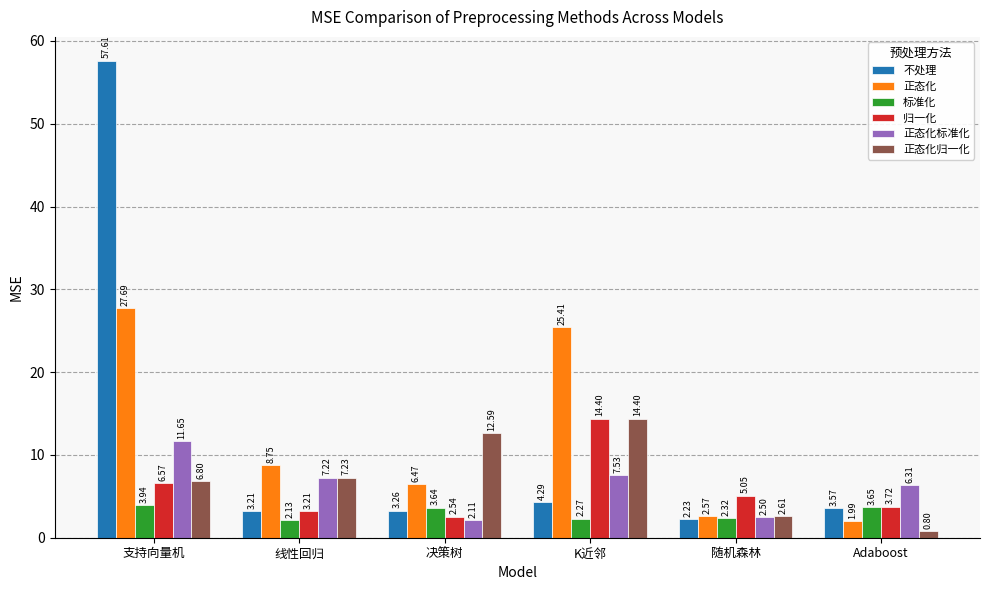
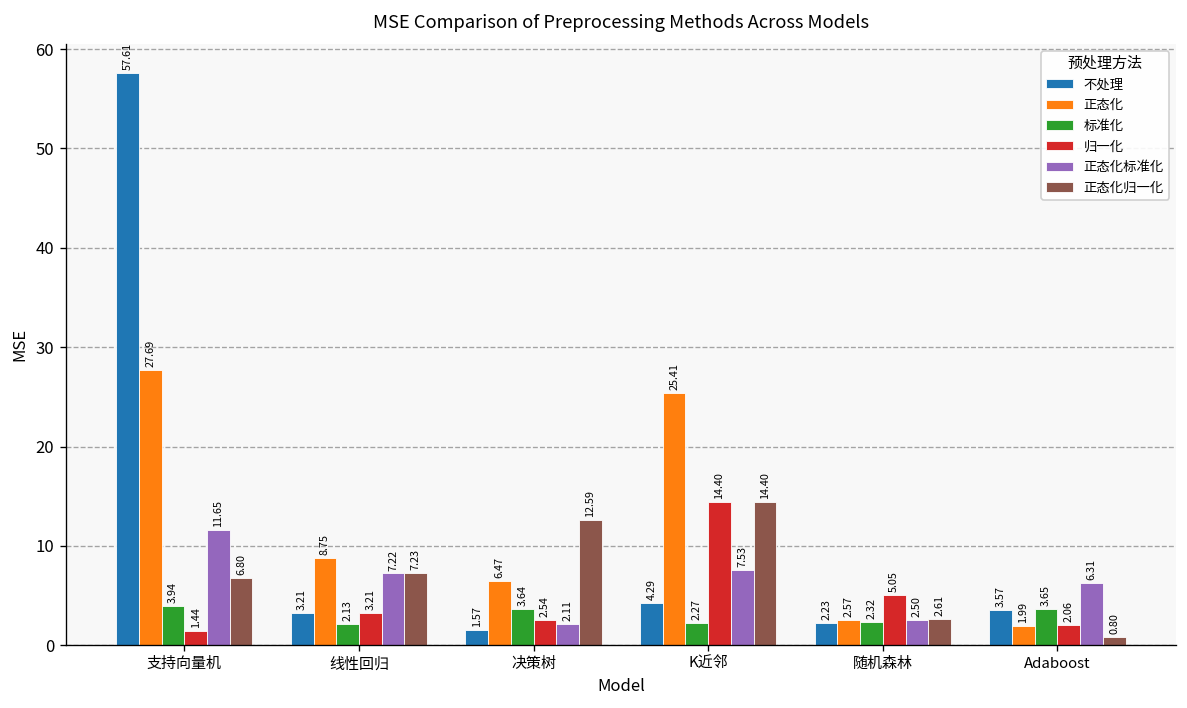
归一化, 支持向量机: 6.57 -> 1.44
不处理, 决策树: 3.26 -> 1.57
归一化, Adaboost: 3.72 -> 2.06
